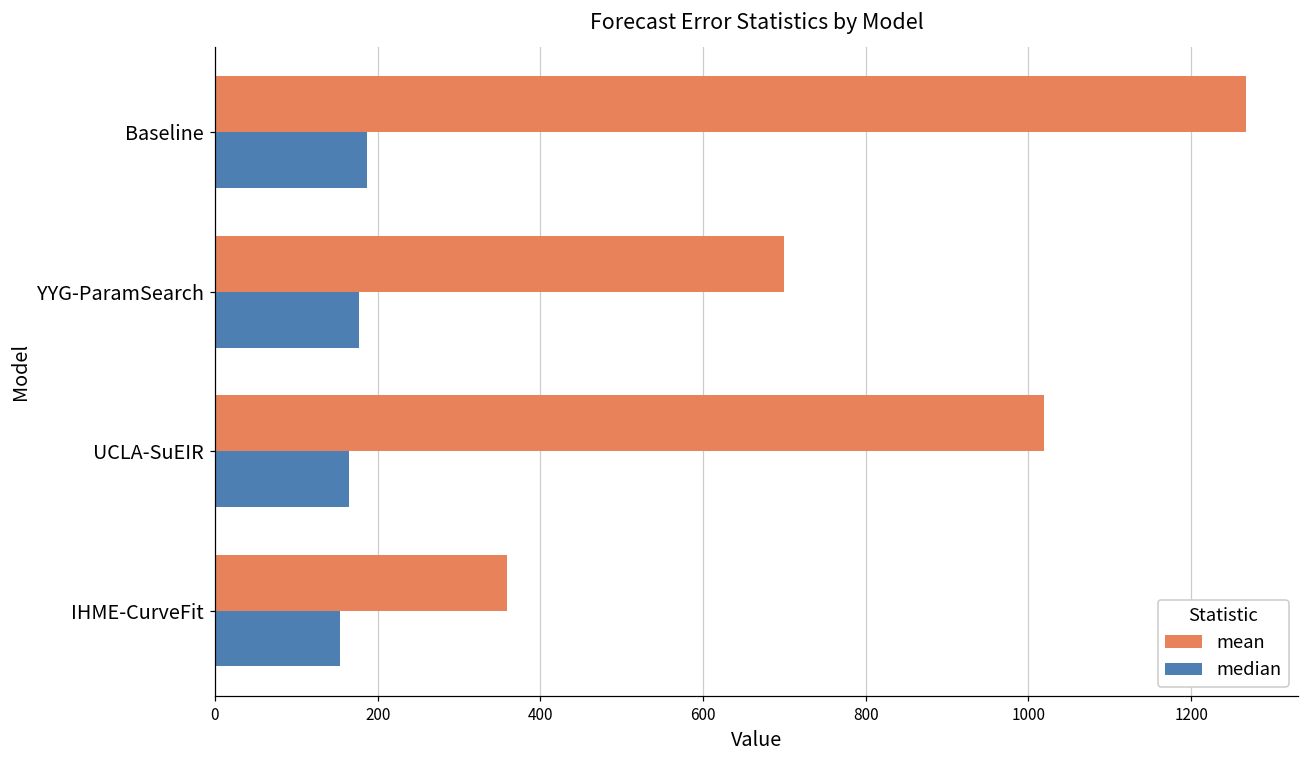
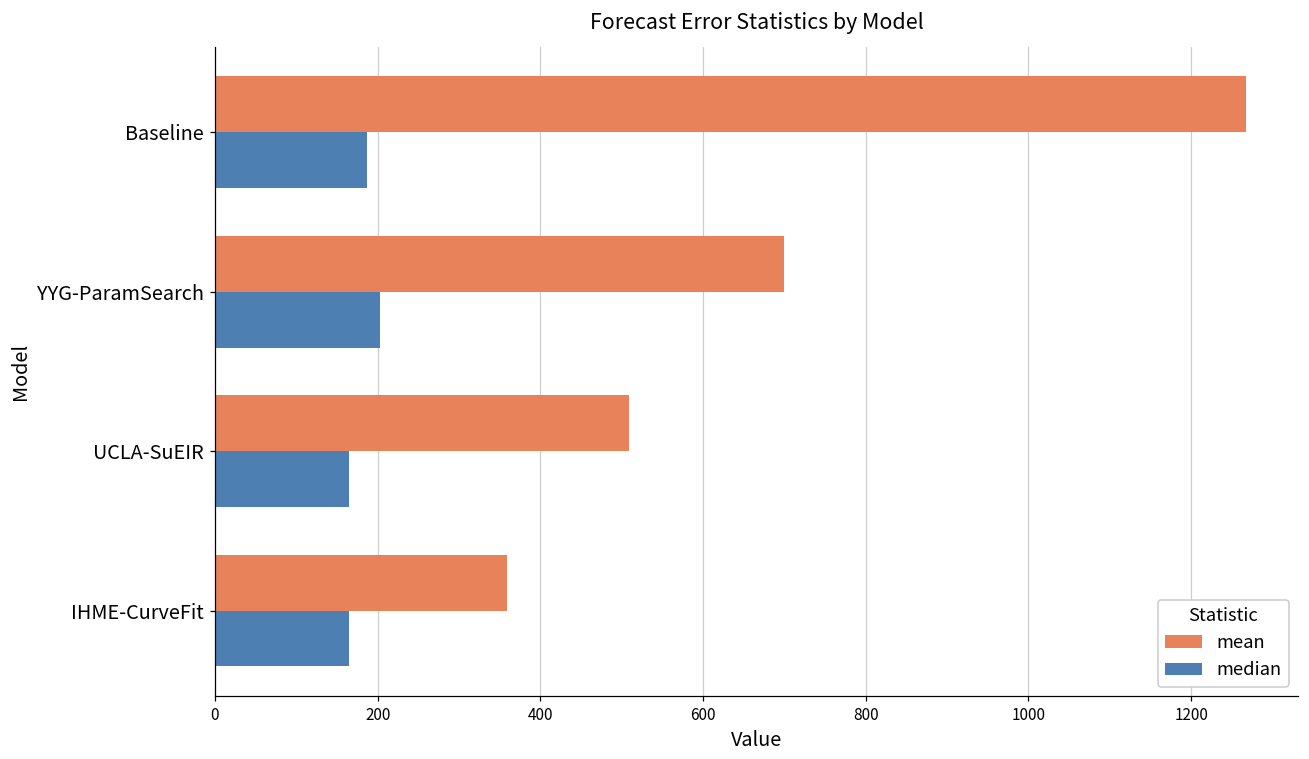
median, YYG-ParamSearch: 180 -> 200
mean, UCLA-SuEIR: 1020 -> 510
median, IHME-CurveFit: 150 -> 170
